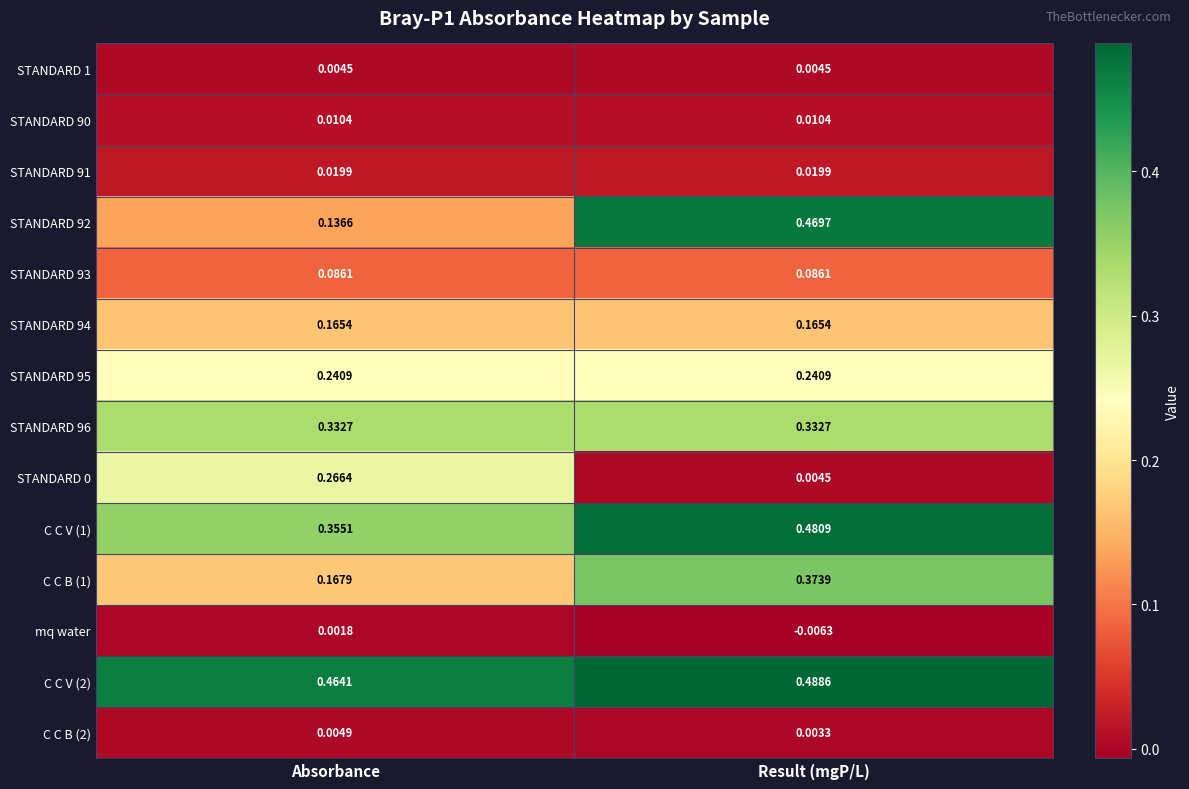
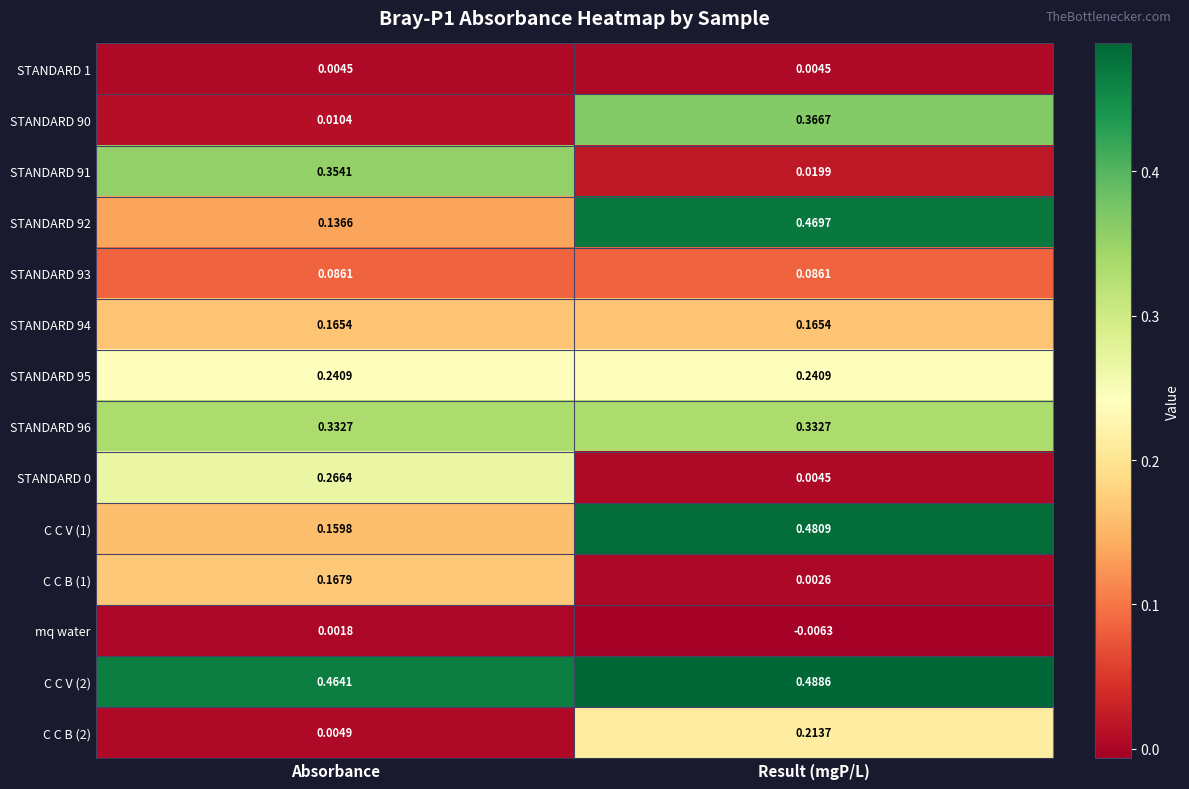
STANDARD 90, Result (mgP/L): 0.0104 -> 0.3667
STANDARD 91, Absorbance: 0.0199 -> 0.3541
C C V (1), Absorbance: 0.3551 -> 0.1598
C C B (1), Result (mgP/L): 0.3739 -> 0.0026
C C B (2), Result (mgP/L): 0.0033 -> 0.2137
